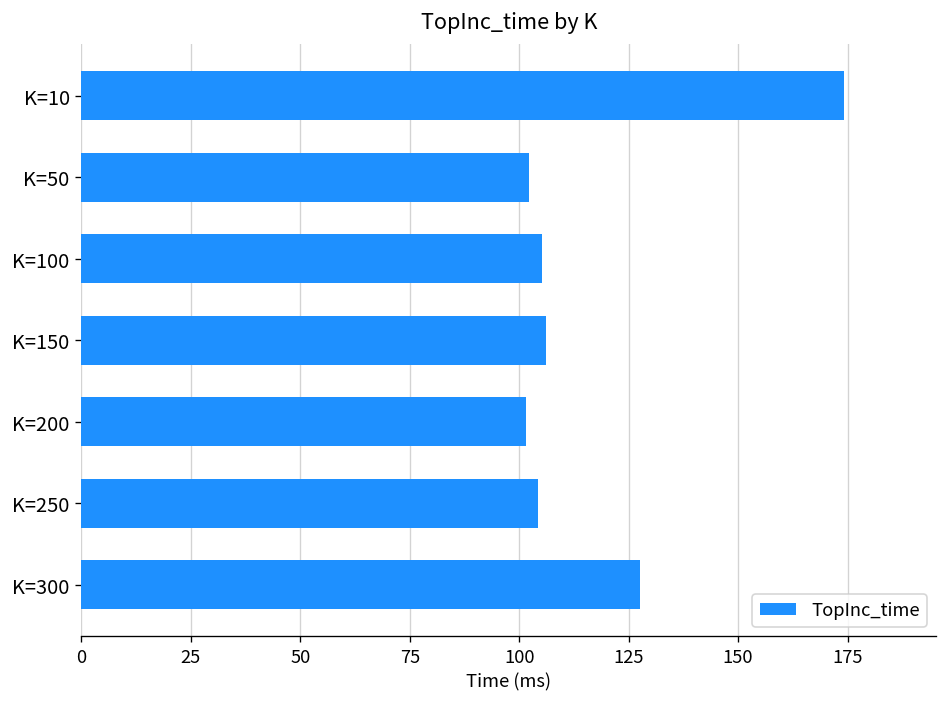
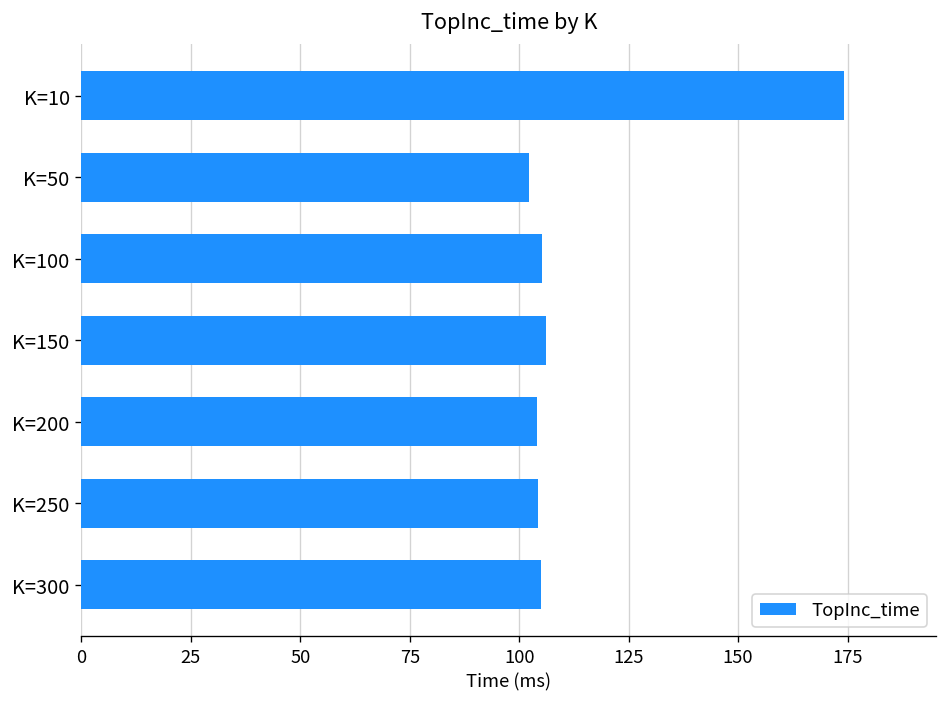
K=200: 102 -> 104
K=300: 128 -> 105
